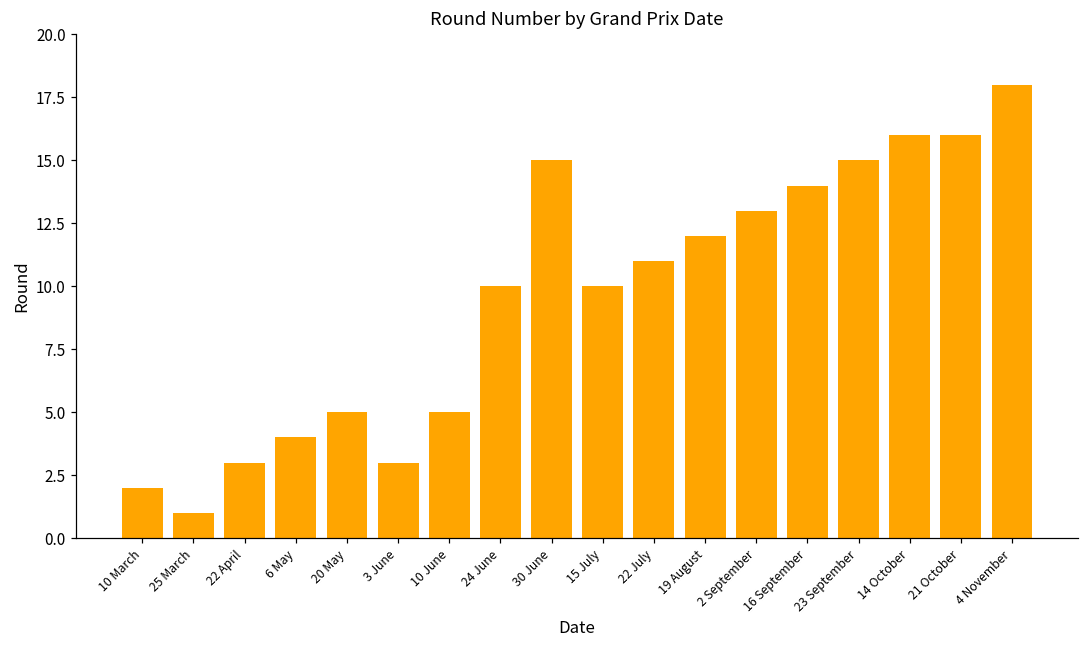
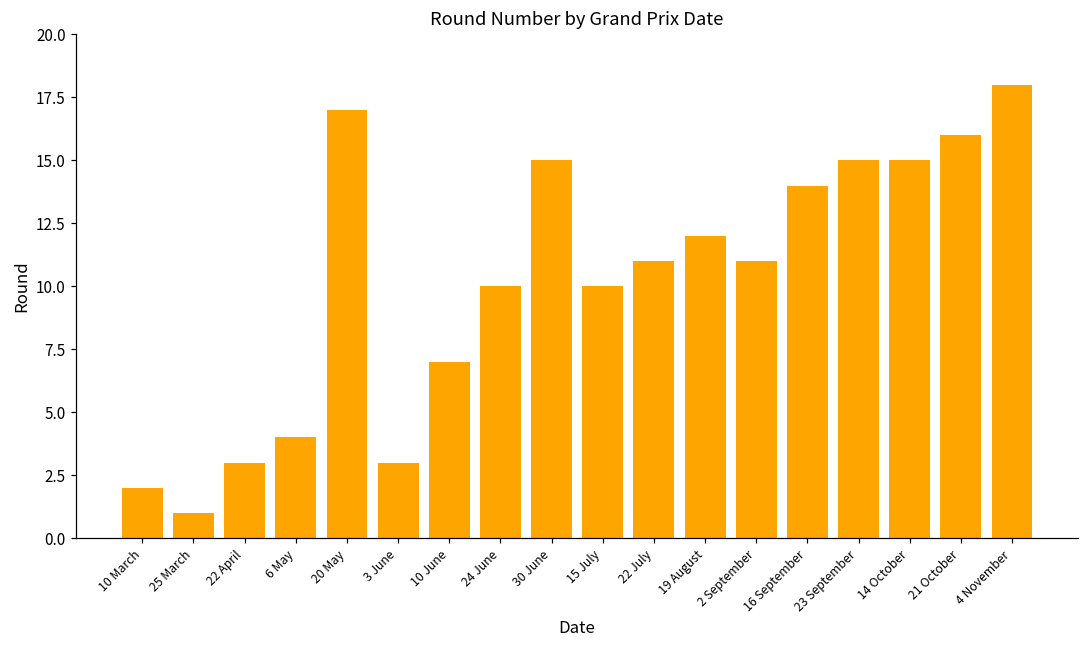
20 May: 5 -> 17
10 June: 5 -> 7
2 September: 13 -> 11
14 October: 16 -> 15
